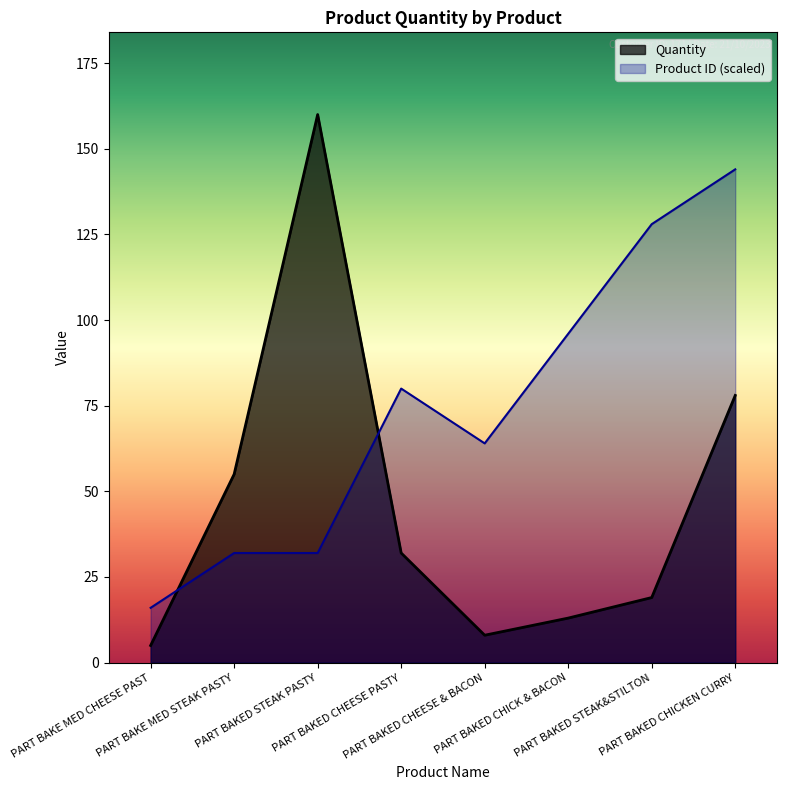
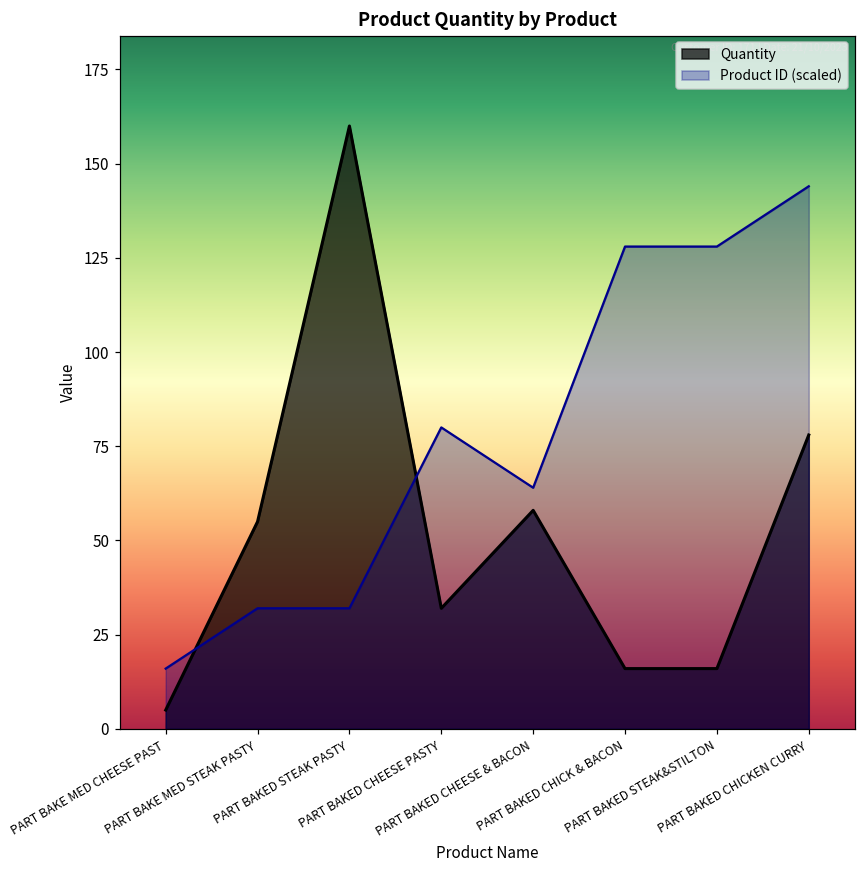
Quantity, PART BAKED CHEESE & BACON: 8 -> 58
Quantity, PART BAKED CHICK & BACON: 13 -> 16
Product ID (scaled), PART BAKED CHICK & BACON: 96 -> 128
Quantity, PART BAKED STEAK&STILTON: 19 -> 16
